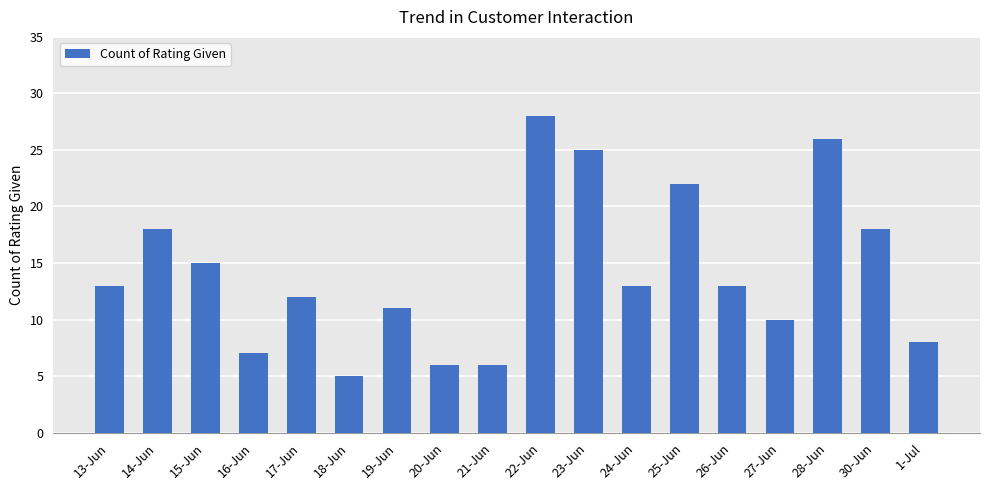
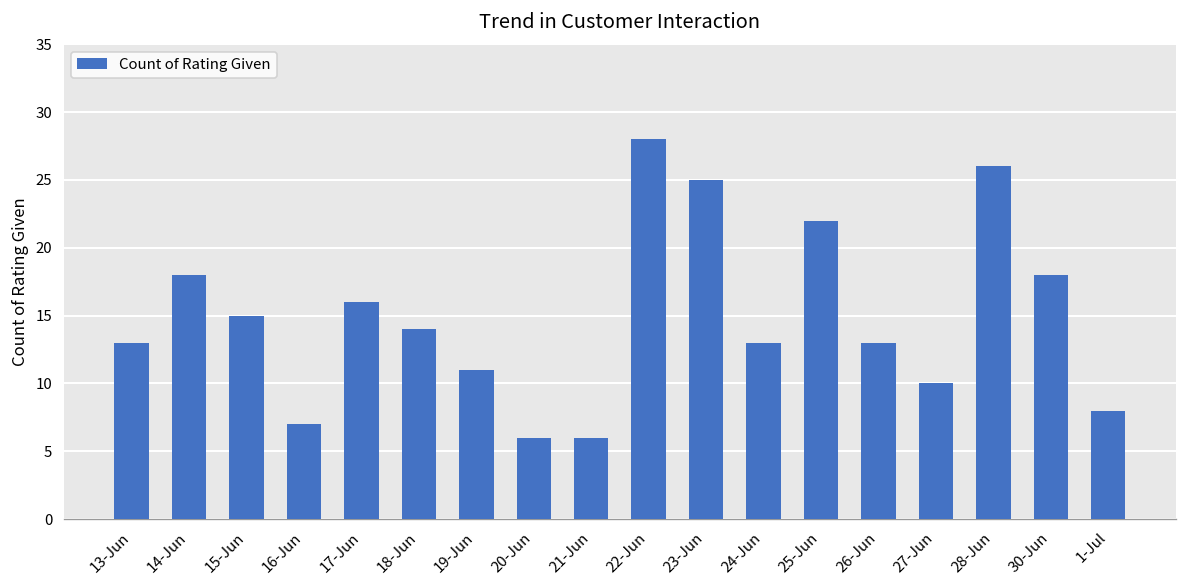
17-Jun: 12 -> 16
18-Jun: 5 -> 14
